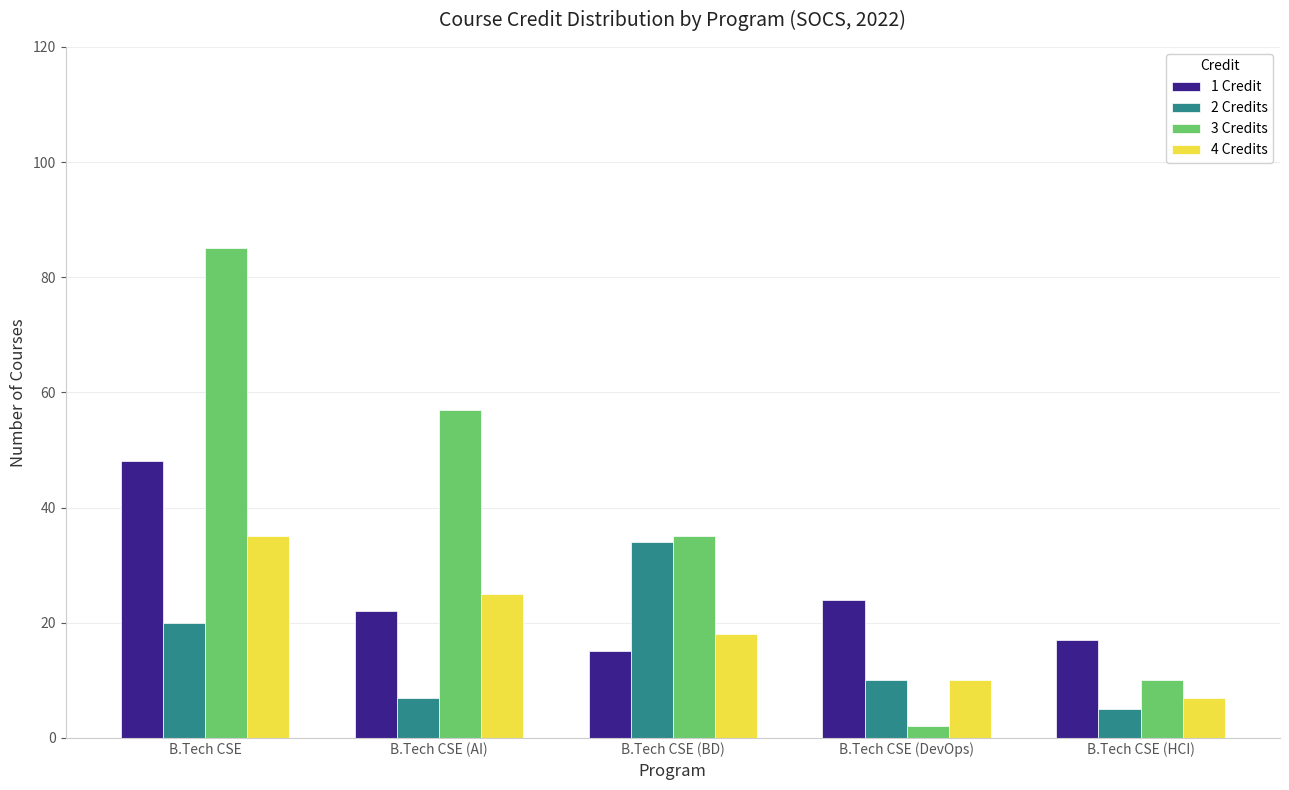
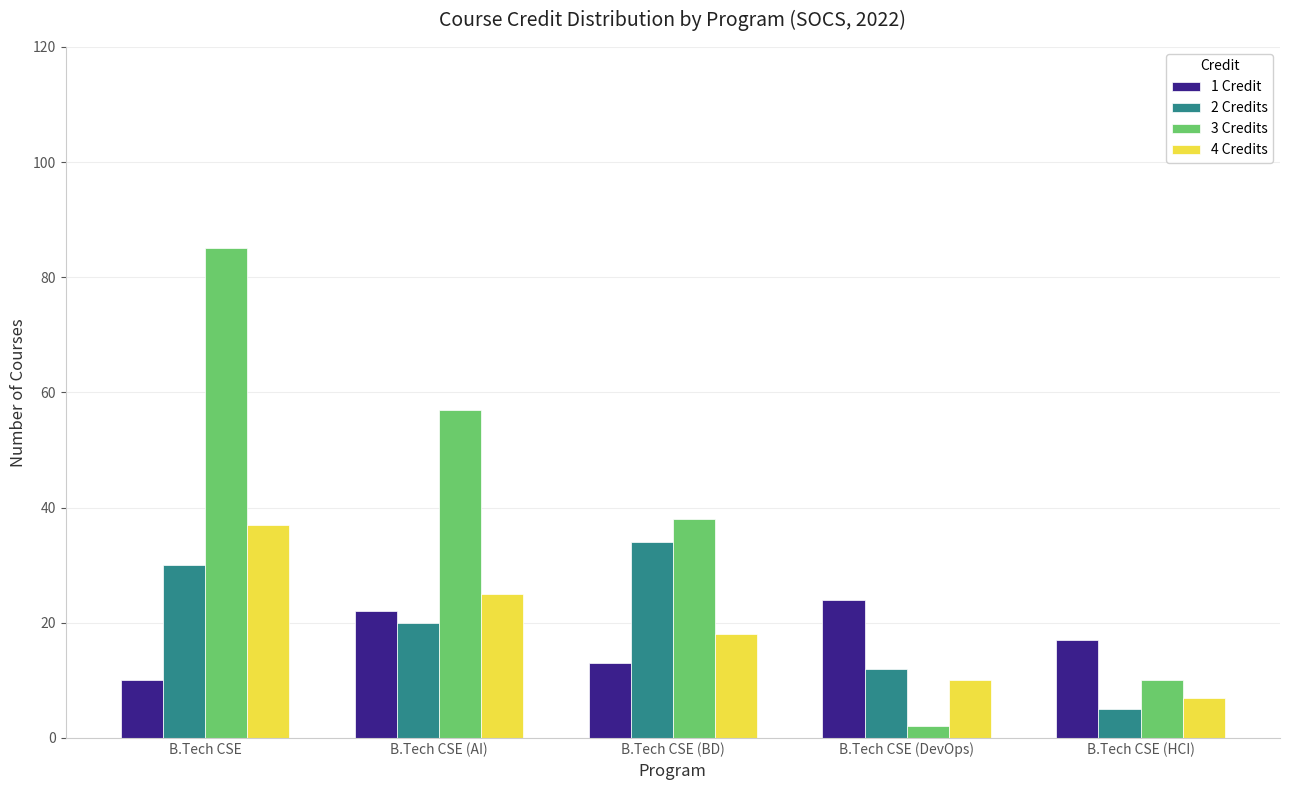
1 Credit, B.Tech CSE: 48 -> 10
2 Credits, B.Tech CSE: 20 -> 30
4 Credits, B.Tech CSE: 35 -> 37
2 Credits, B.Tech CSE (AI): 7 -> 20
1 Credit, B.Tech CSE (BD): 15 -> 13
3 Credits, B.Tech CSE (BD): 35 -> 38
2 Credits, B.Tech CSE (DevOps): 10 -> 12
